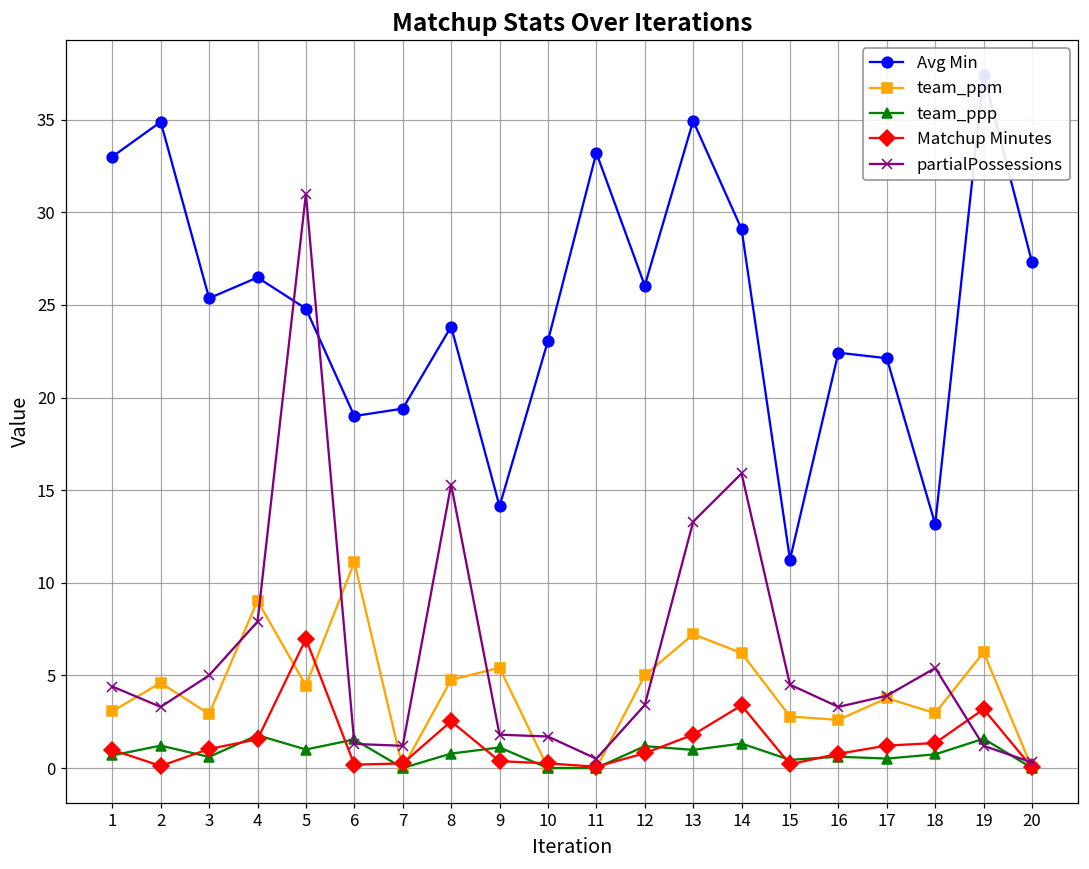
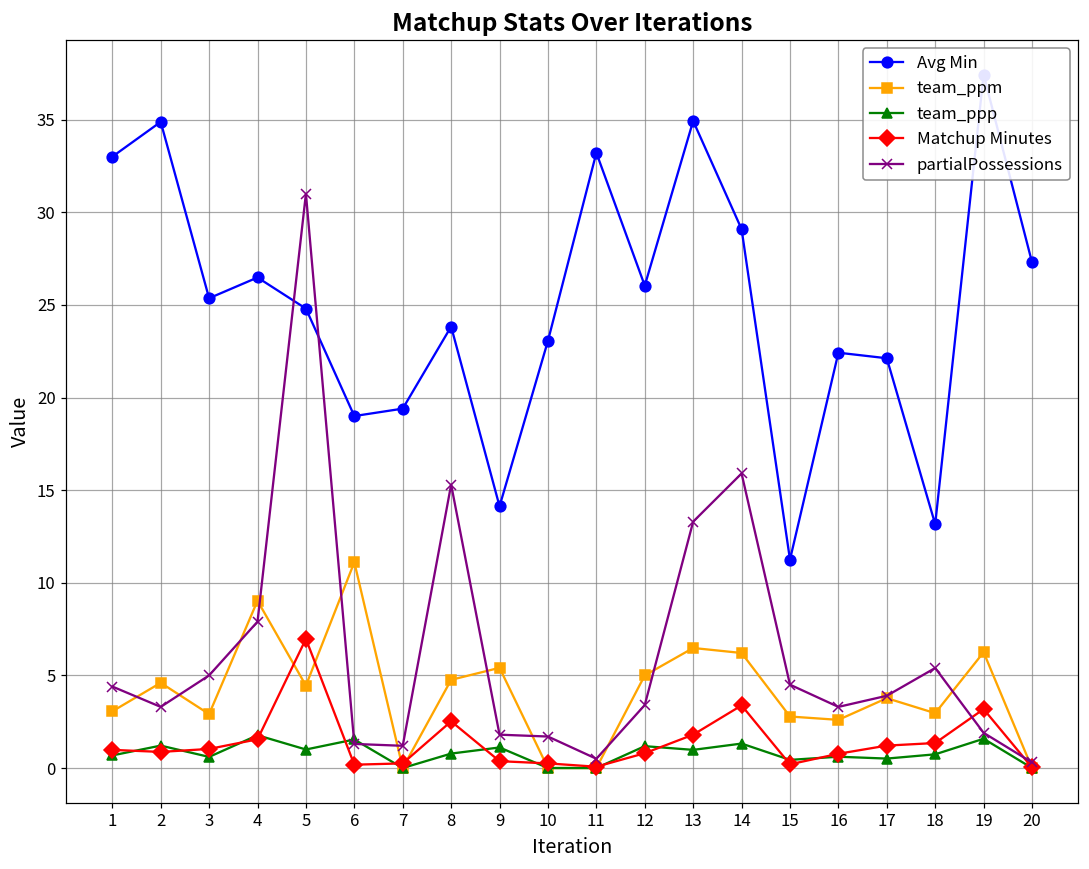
Matchup Minutes, 2: 0.1 -> 0.9
team_ppm, 13: 7.2 -> 6.5
partialPossessions, 19: 1.2 -> 1.9
